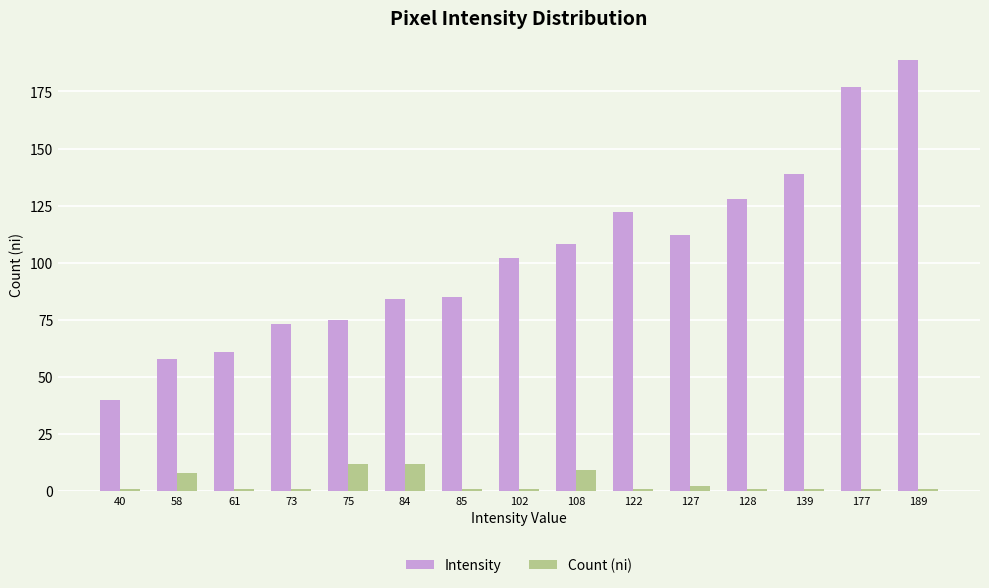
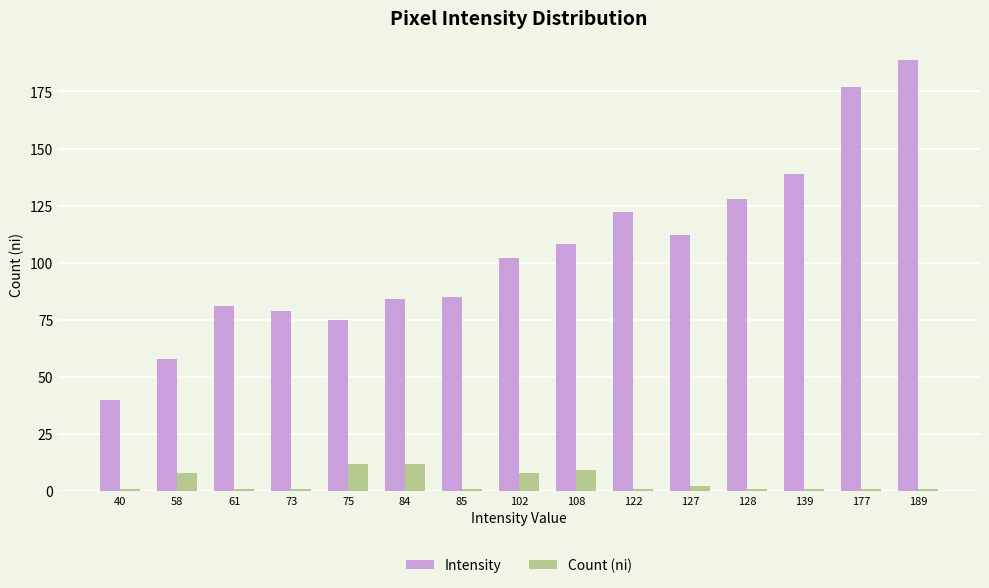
Intensity, 61: 61 -> 81
Intensity, 73: 73 -> 79
Count (ni), 102: 1 -> 8
